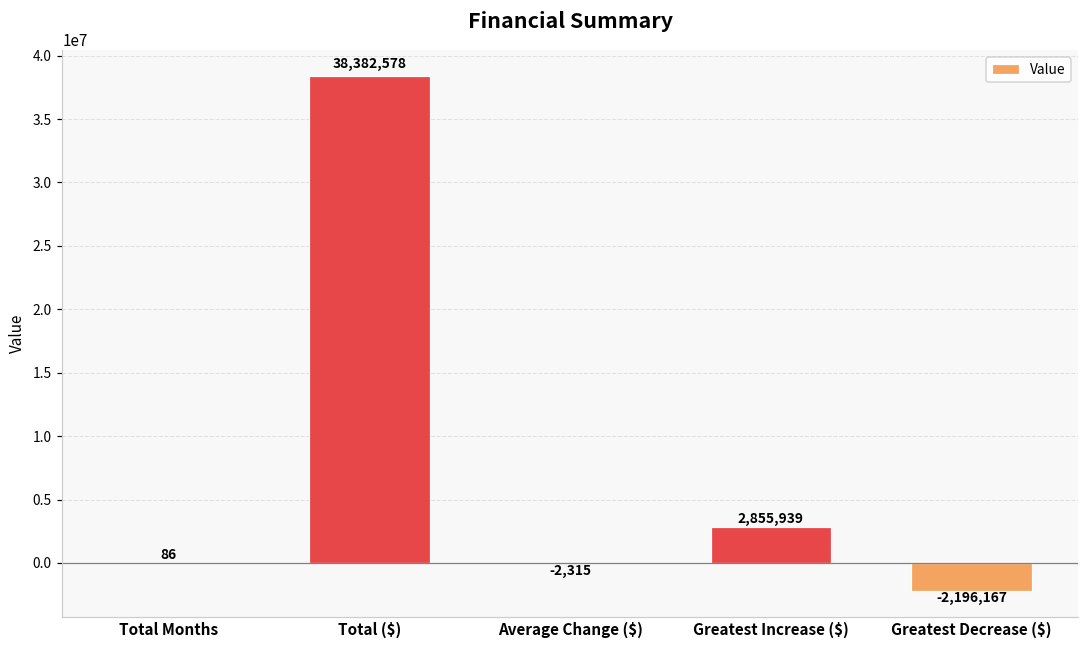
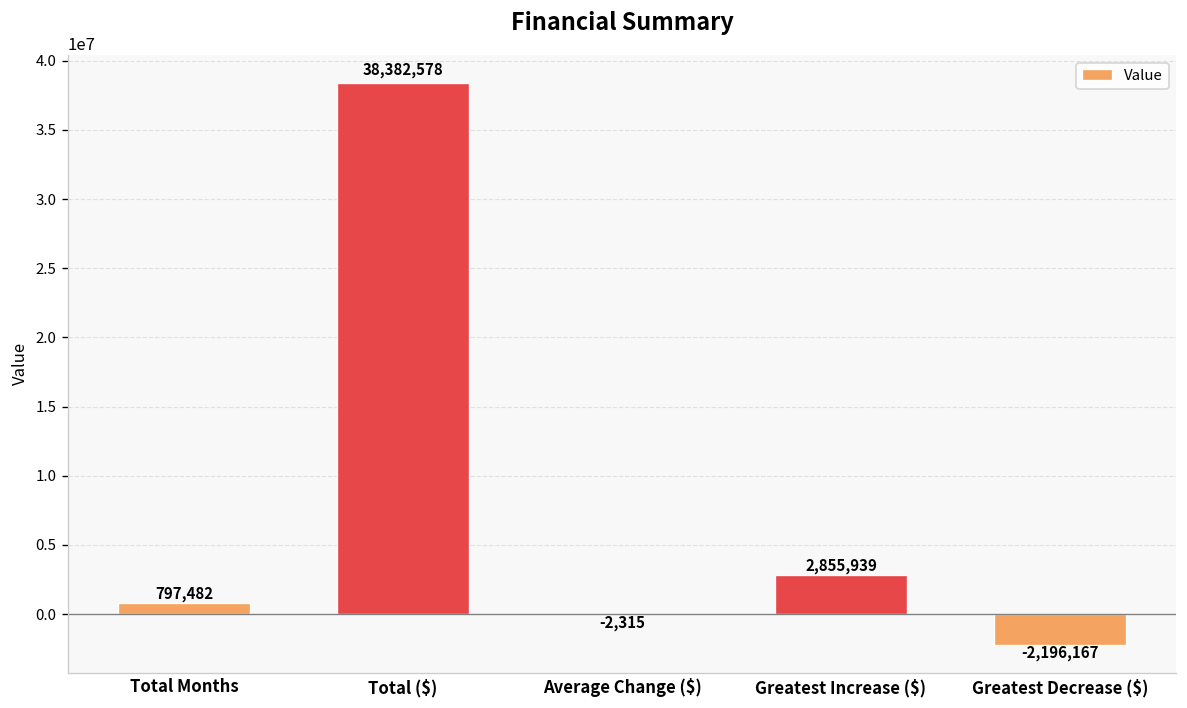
Total Months: 86 -> 797,482
